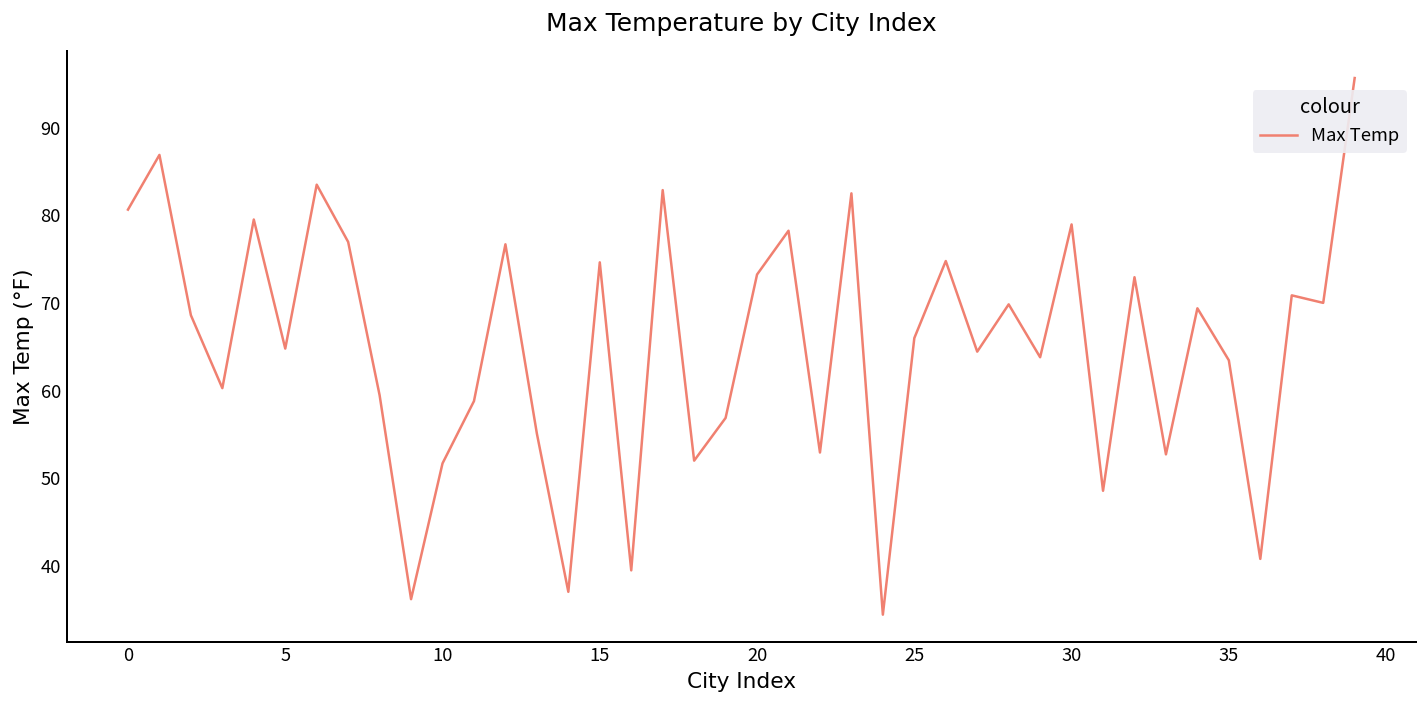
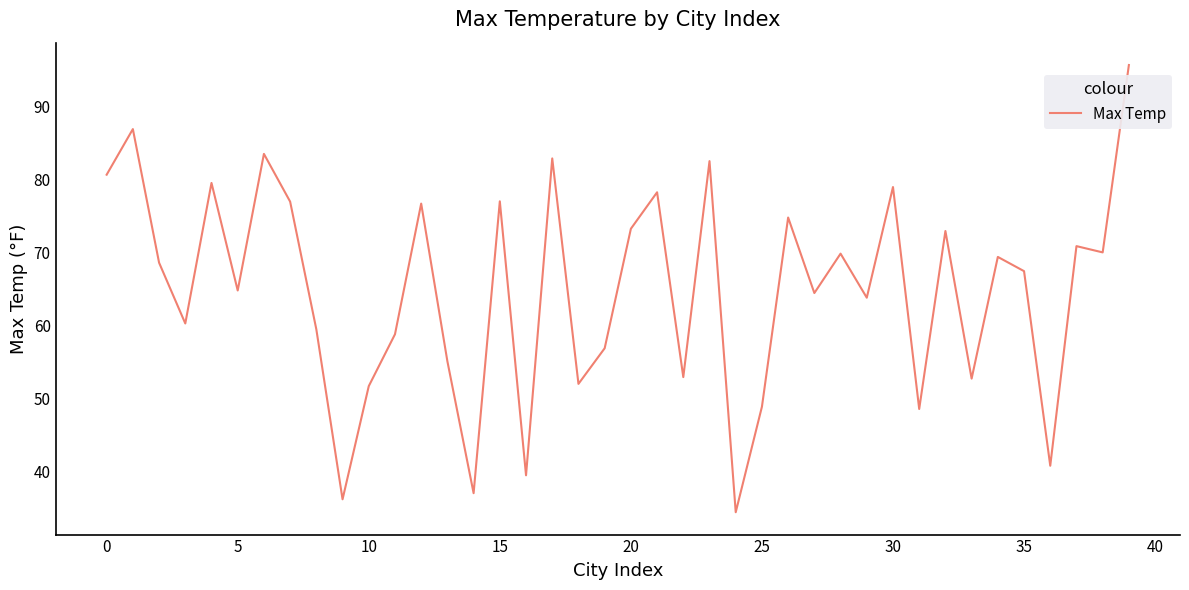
15: 75 -> 77
25: 66 -> 49
35: 63 -> 67
